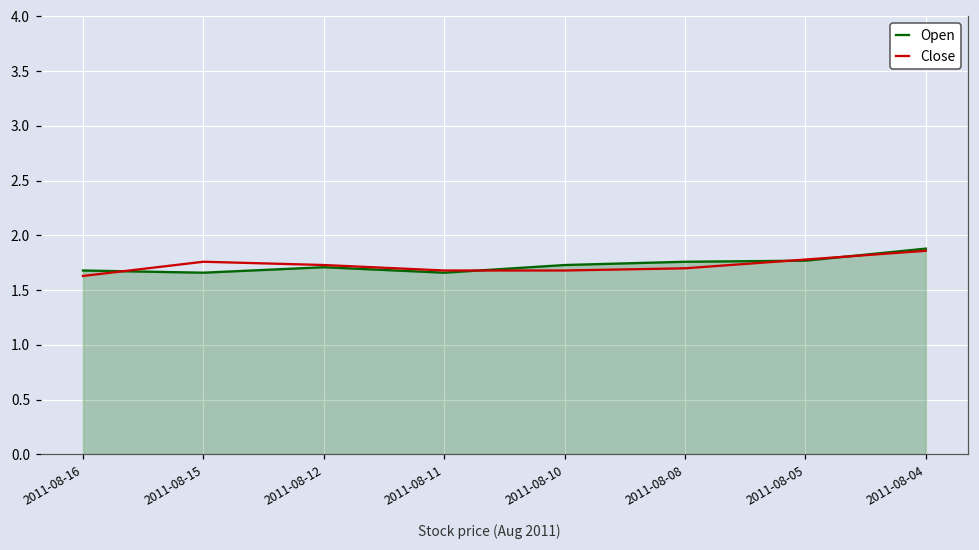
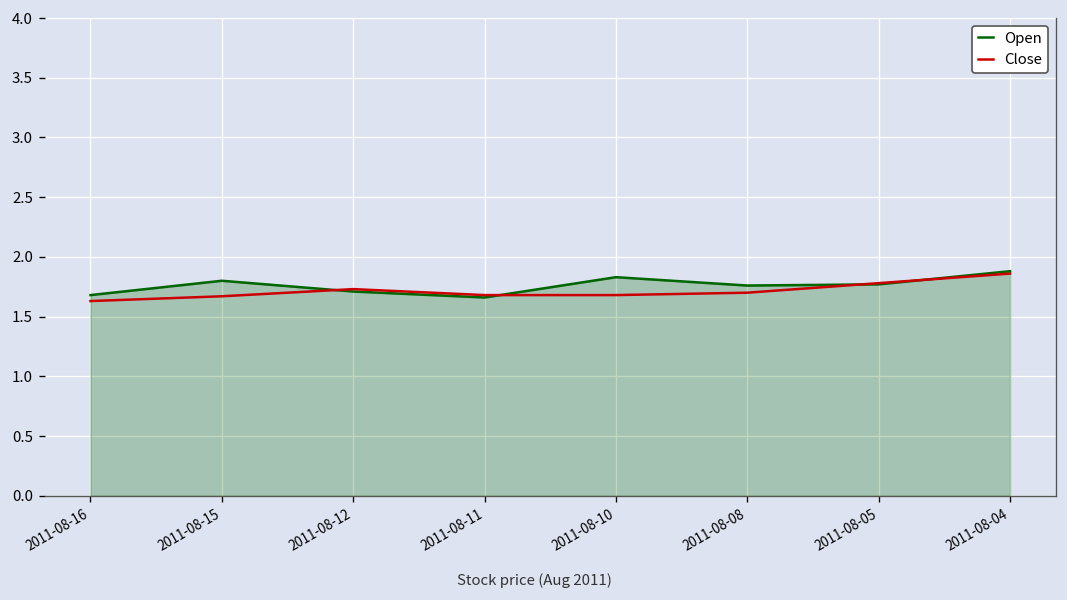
Open, 2011-08-15: 1.7 -> 1.8
Close, 2011-08-15: 1.8 -> 1.7
Open, 2011-08-10: 1.7 -> 1.8
